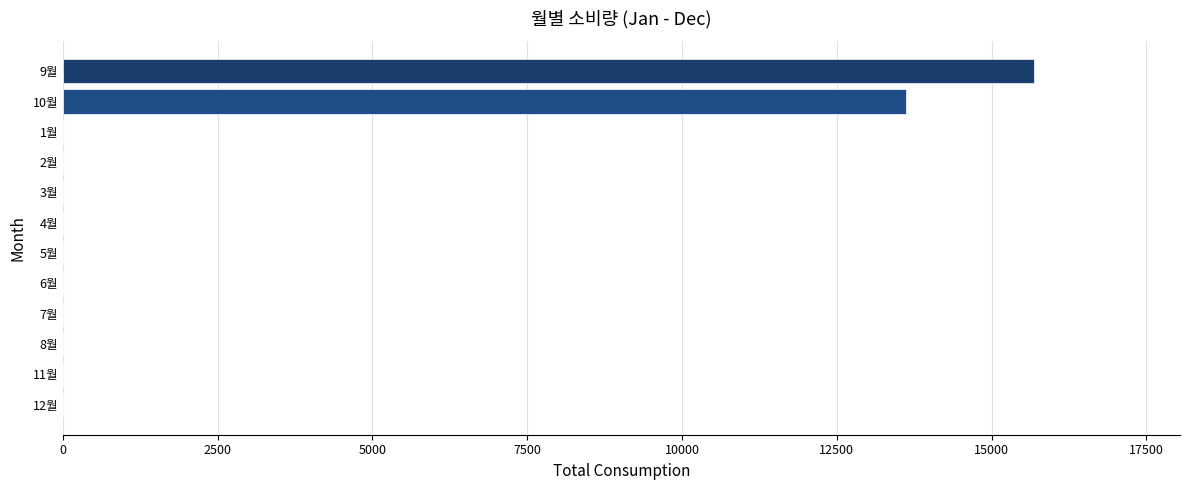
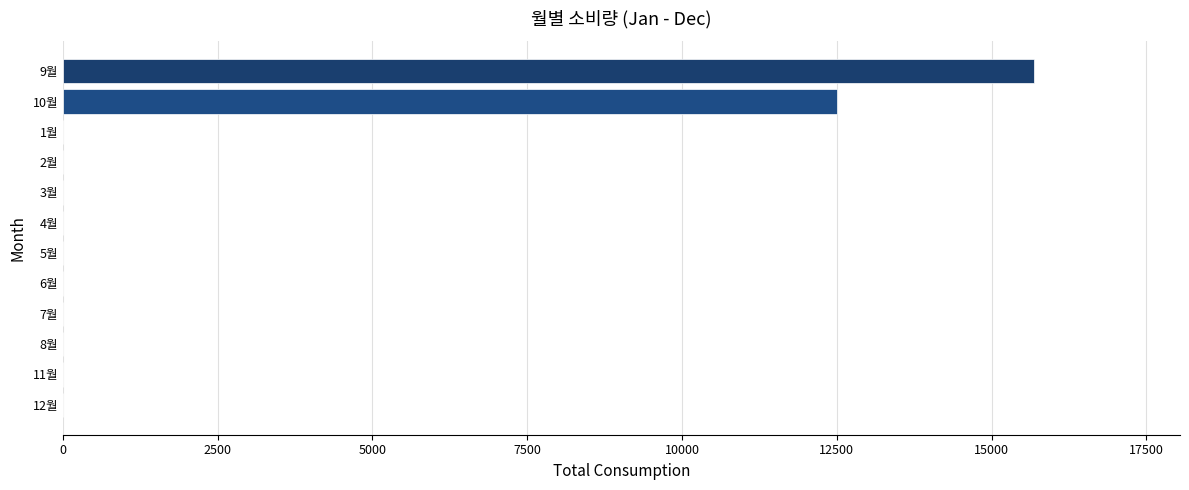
10월: 13600 -> 12500
